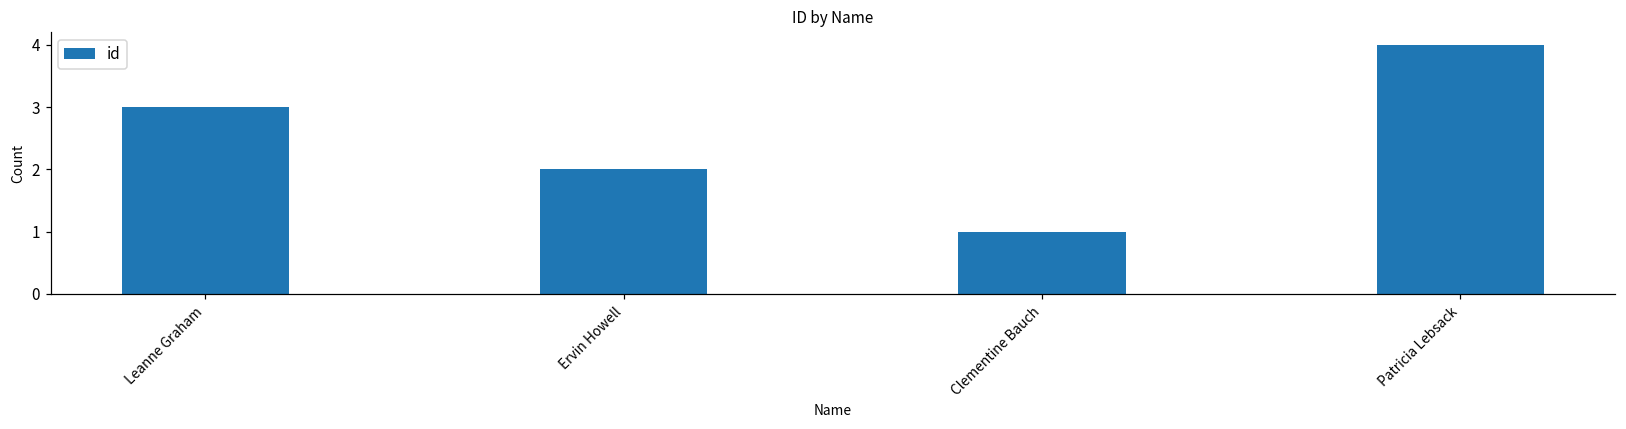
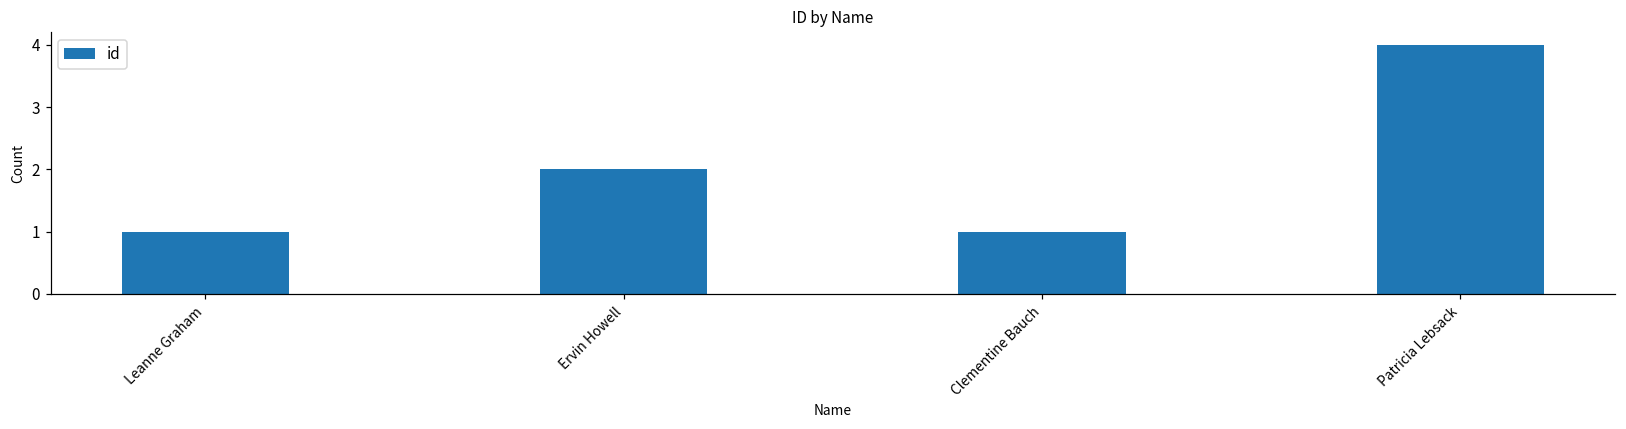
Leanne Graham: 3 -> 1
